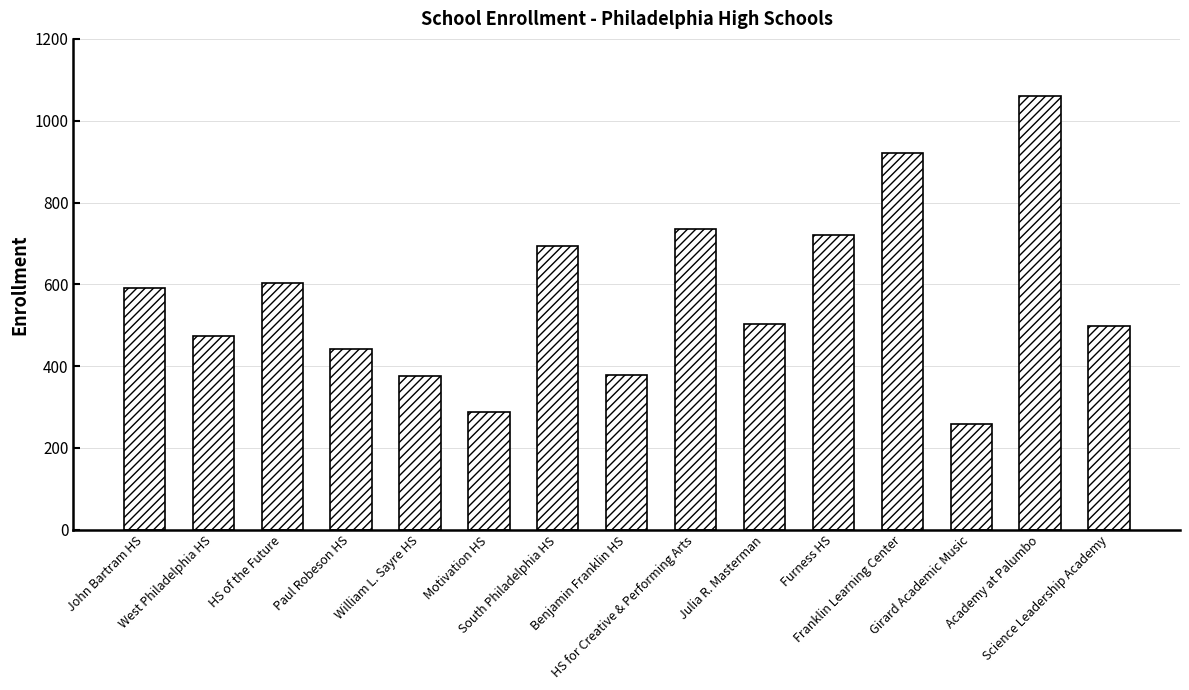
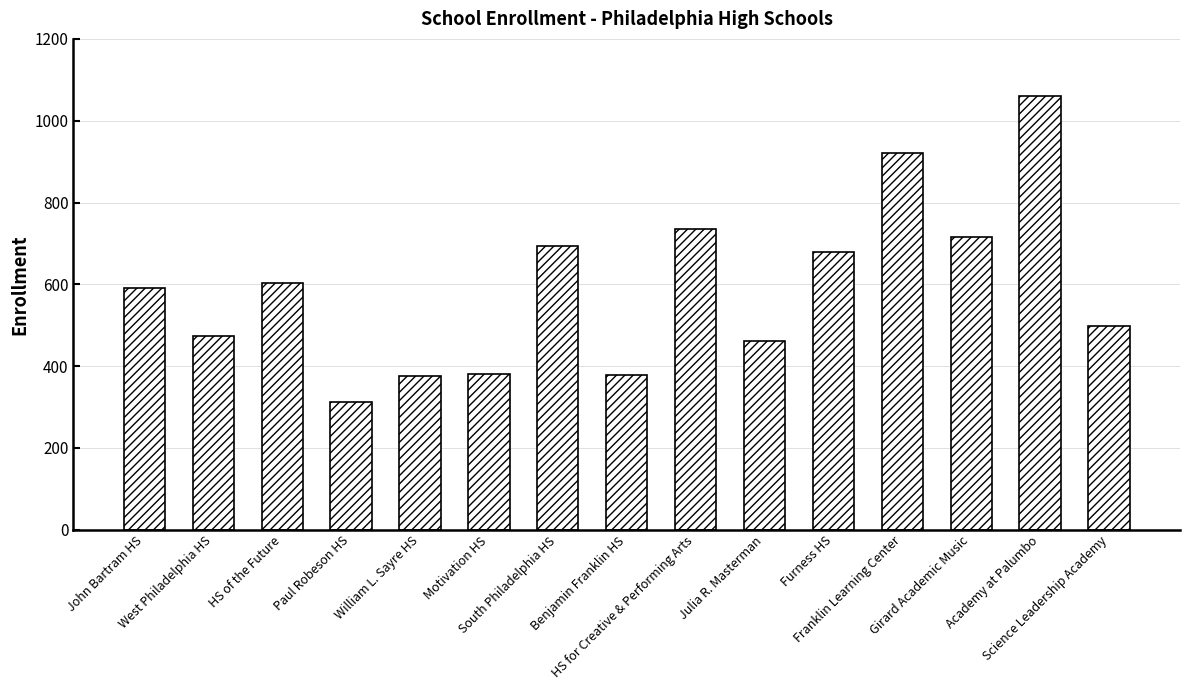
Paul Robeson HS: 440 -> 310
Motivation HS: 290 -> 380
Julia R. Masterman: 500 -> 460
Furness HS: 720 -> 680
Girard Academic Music: 260 -> 720
